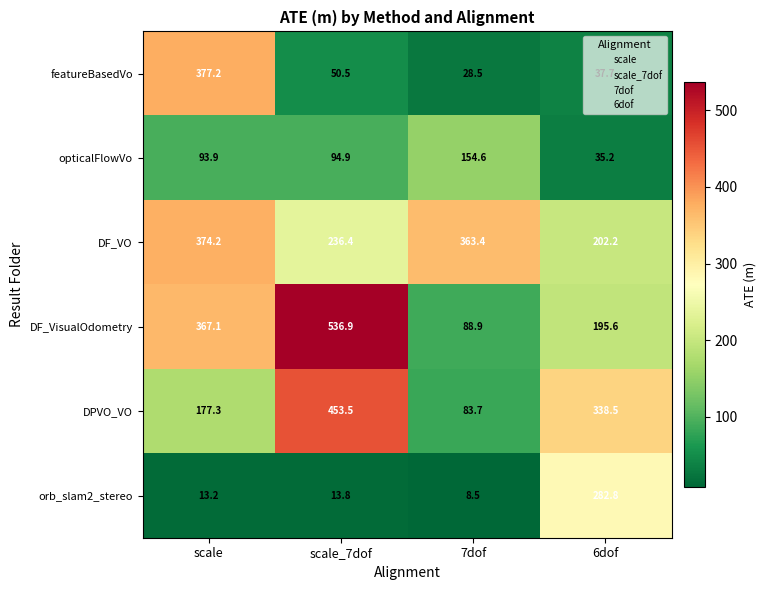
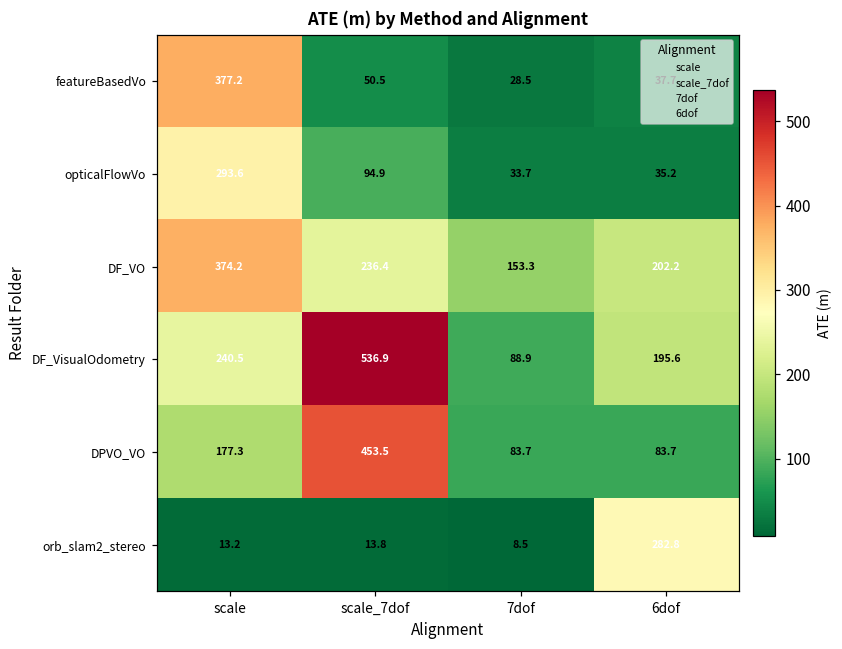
opticalFlowVo, scale: 93.9 -> 293.6
opticalFlowVo, 7dof: 154.6 -> 33.7
DF_VO, 7dof: 363.4 -> 153.3
DF_VisualOdometry, scale: 367.1 -> 240.5
DPVO_VO, 6dof: 338.5 -> 83.7
